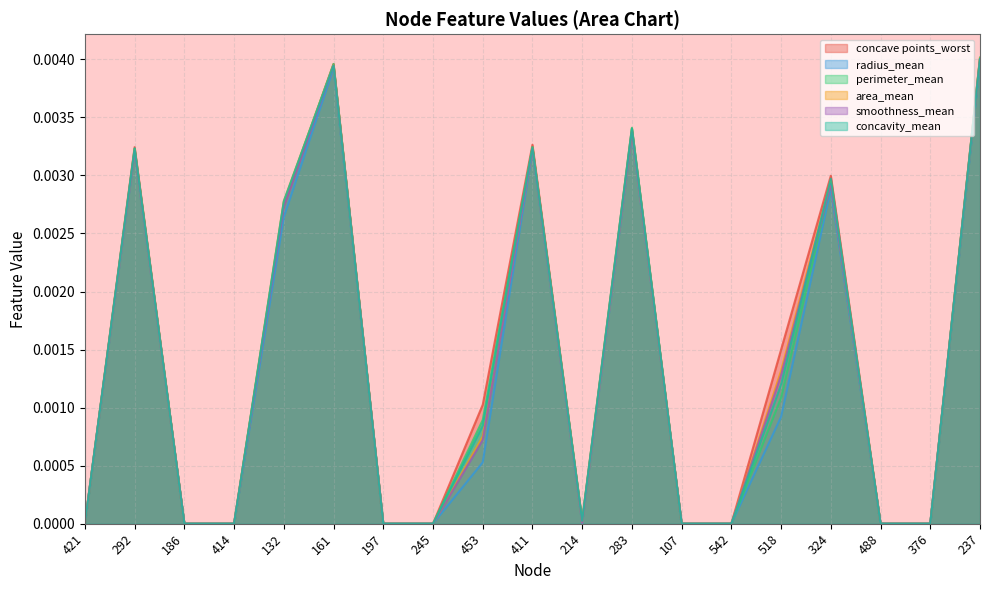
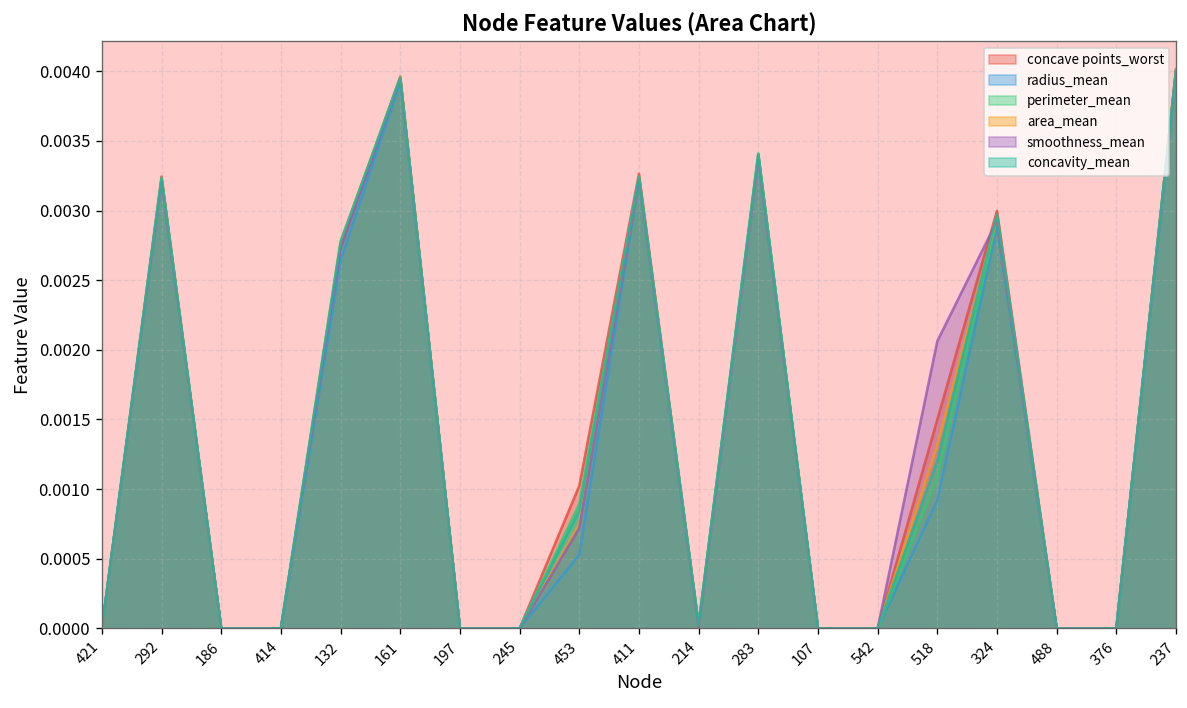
smoothness_mean, 518: 0.00128 -> 0.00206
